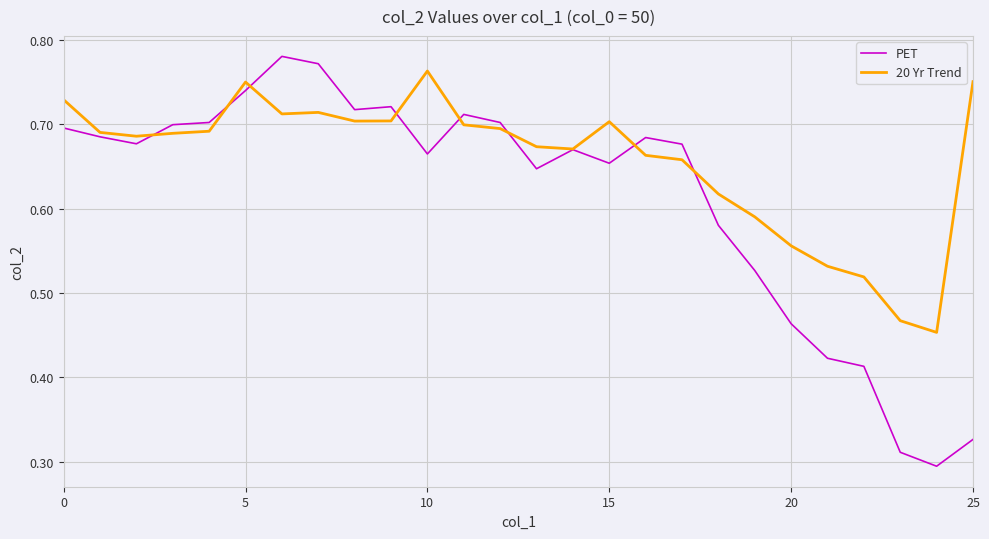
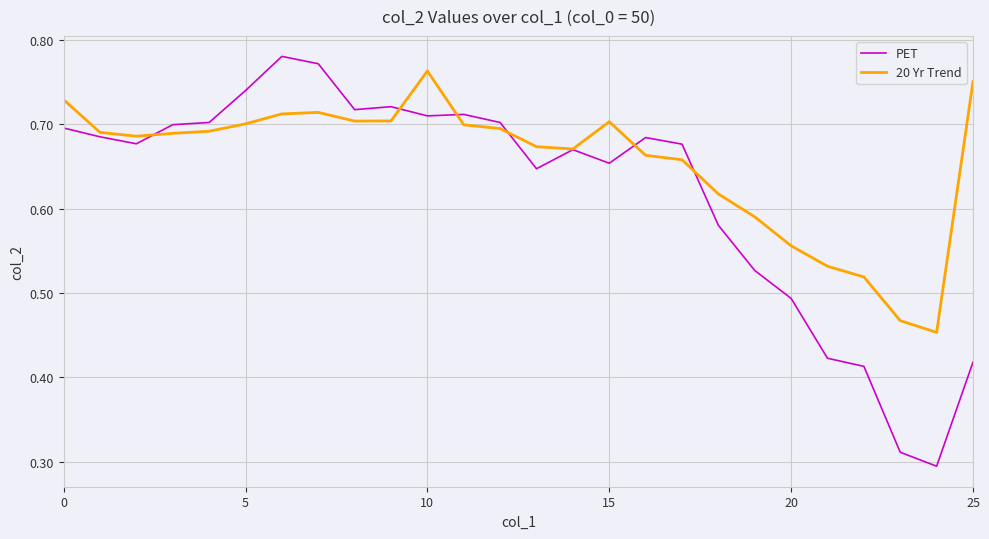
20 Yr Trend, 5: 0.75 -> 0.70
PET, 10: 0.66 -> 0.71
PET, 20: 0.46 -> 0.49
PET, 25: 0.33 -> 0.42
